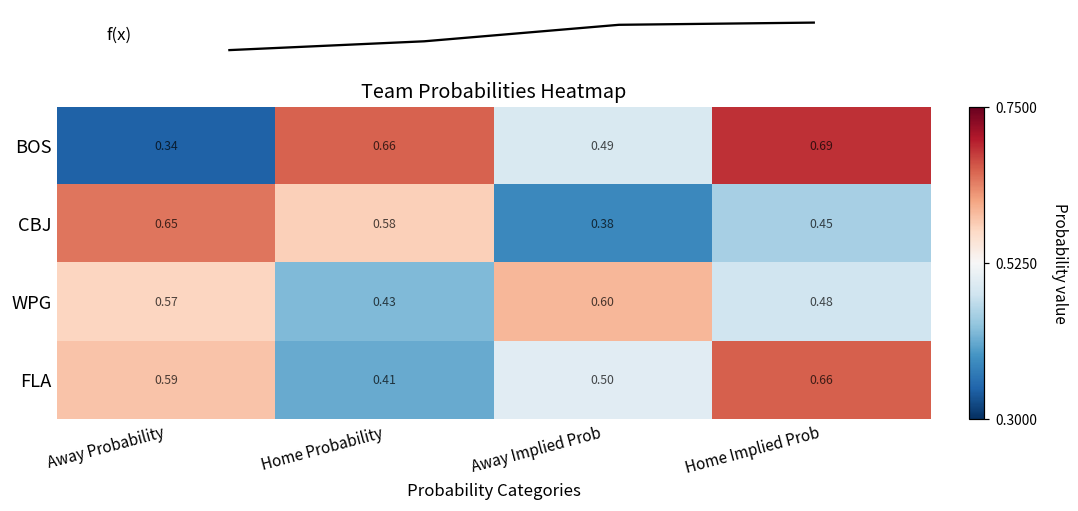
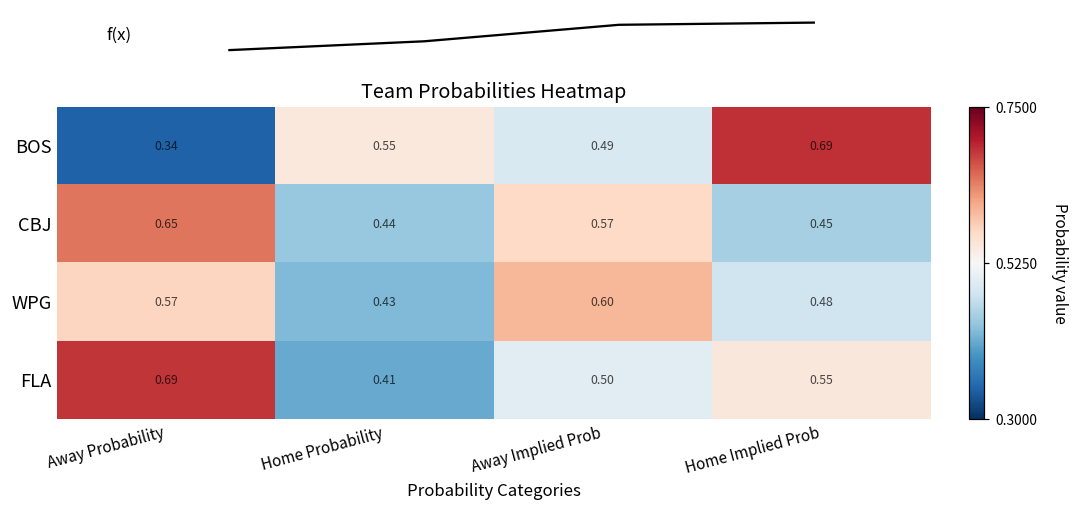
Team Probabilities Heatmap, BOS, Home Probability: 0.66 -> 0.55
Team Probabilities Heatmap, CBJ, Home Probability: 0.58 -> 0.44
Team Probabilities Heatmap, CBJ, Away Implied Prob: 0.38 -> 0.57
Team Probabilities Heatmap, FLA, Away Probability: 0.59 -> 0.69
Team Probabilities Heatmap, FLA, Home Implied Prob: 0.66 -> 0.55
